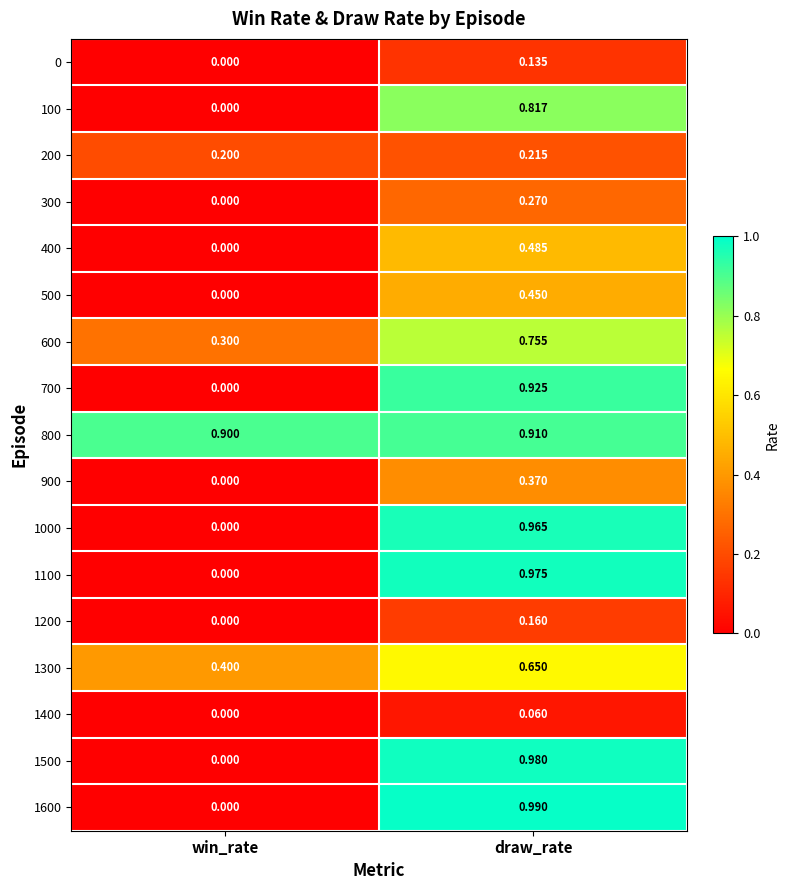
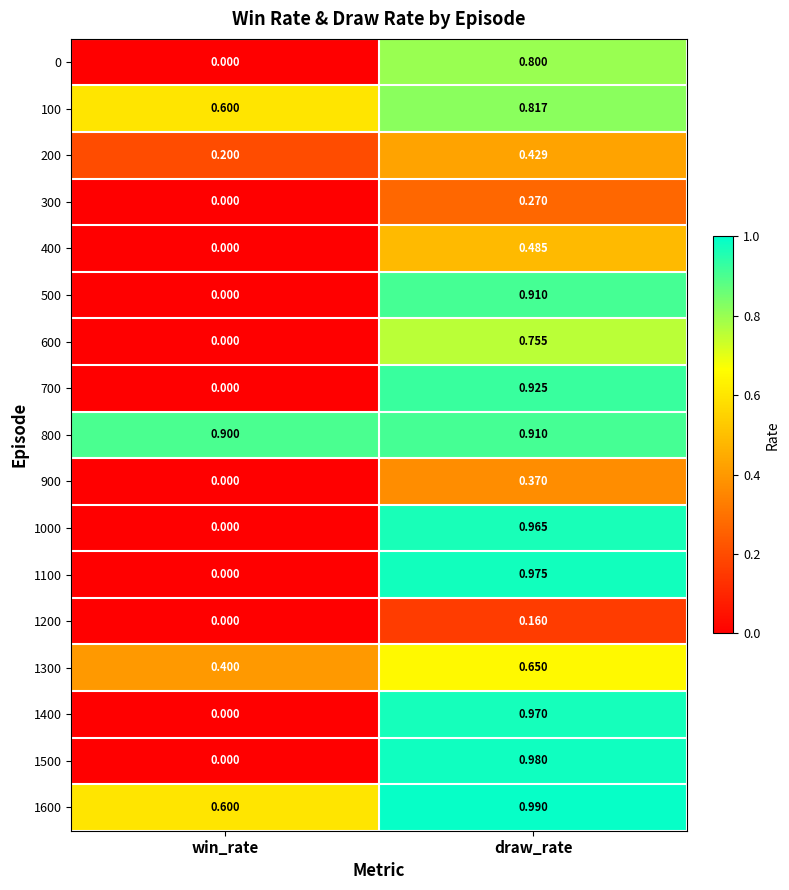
0, draw_rate: 0.135 -> 0.800
100, win_rate: 0.000 -> 0.600
200, draw_rate: 0.215 -> 0.429
500, draw_rate: 0.450 -> 0.910
600, win_rate: 0.300 -> 0.000
1400, draw_rate: 0.060 -> 0.970
1600, win_rate: 0.000 -> 0.600
